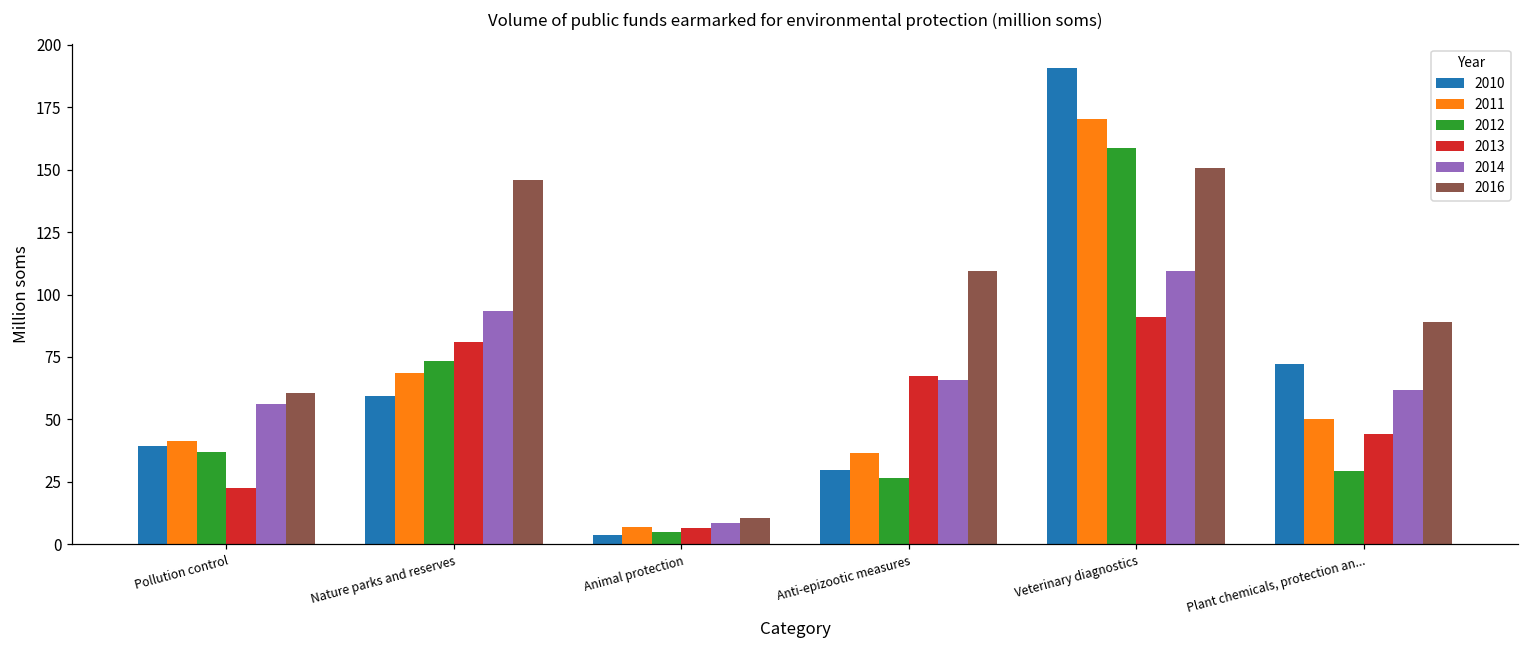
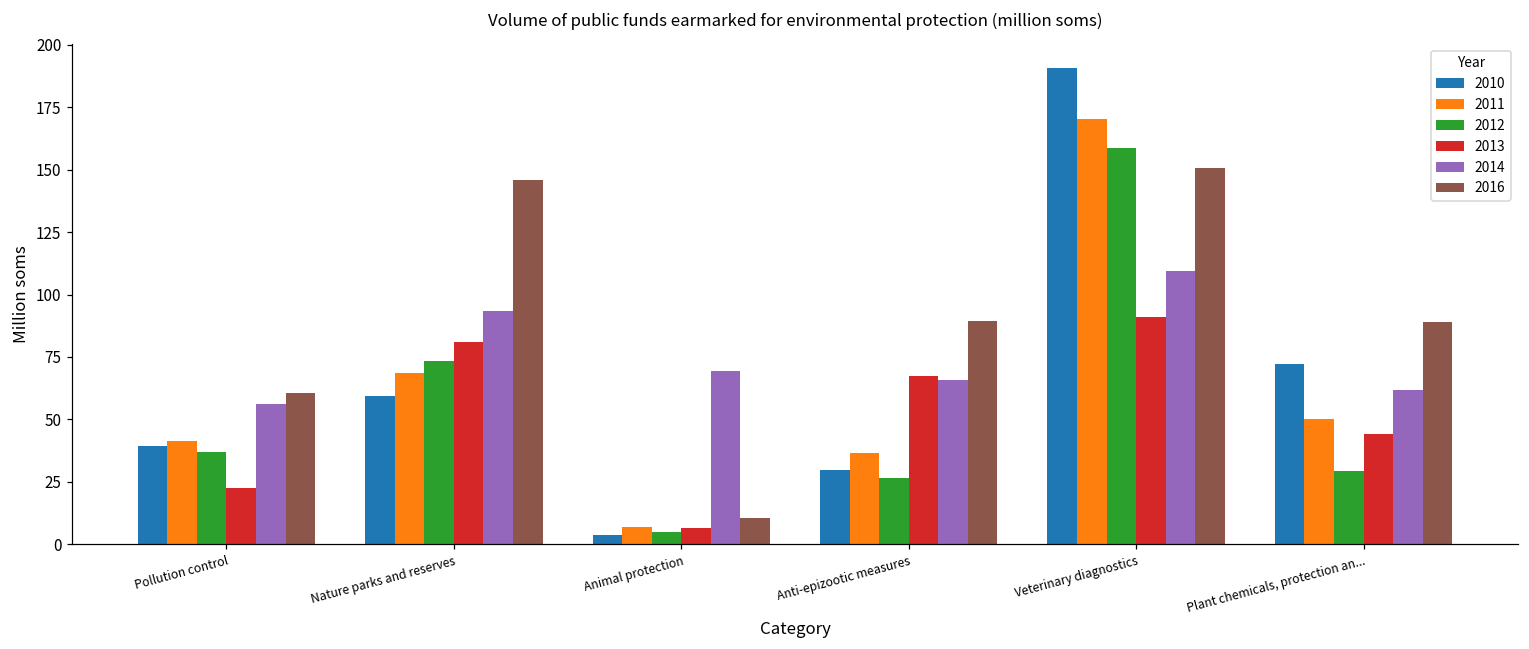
2014, Animal protection: 8 -> 70
2016, Anti-epizootic measures: 109 -> 89
